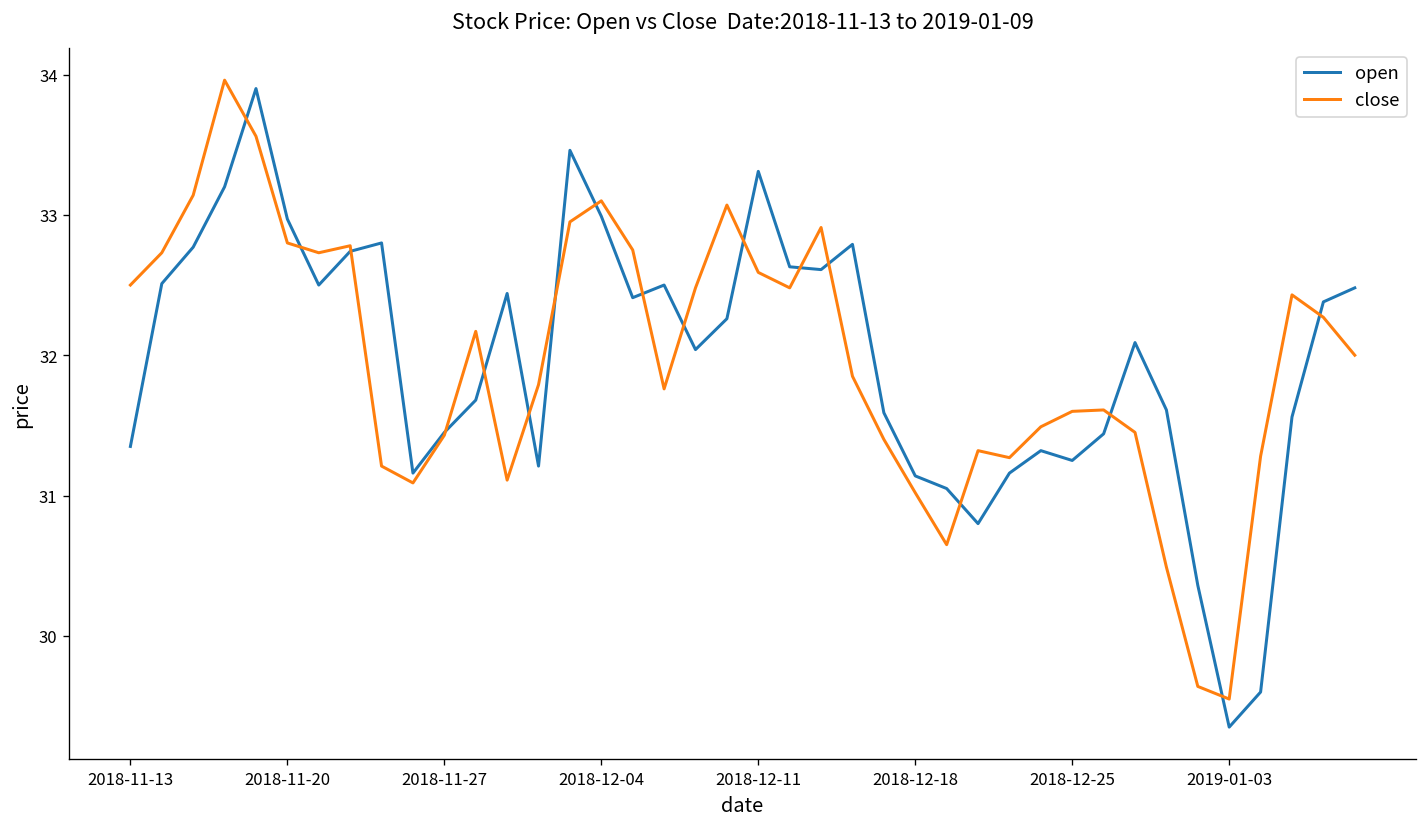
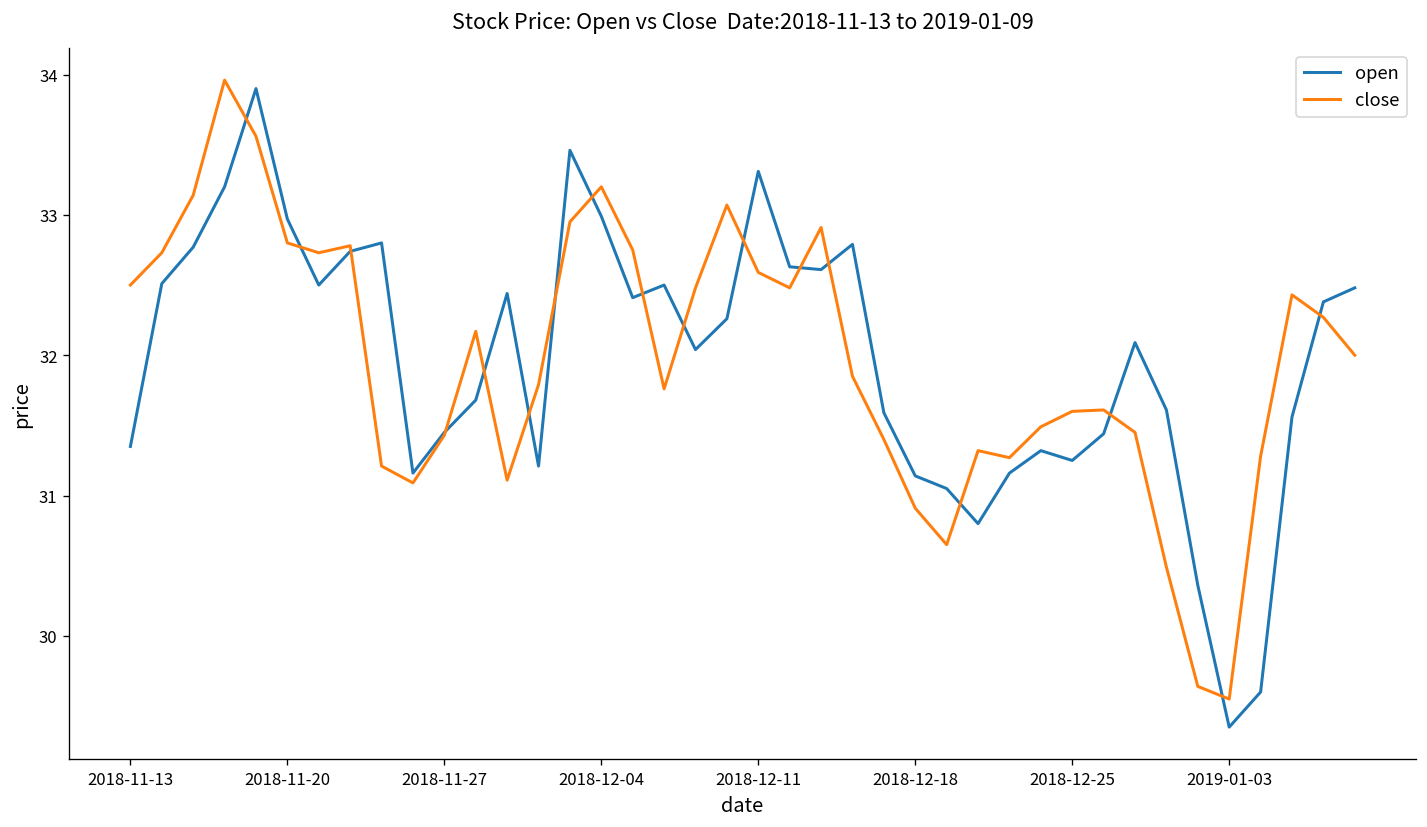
close, 2018-12-04: 33.1 -> 33.2
close, 2018-12-18: 31.02 -> 30.91
